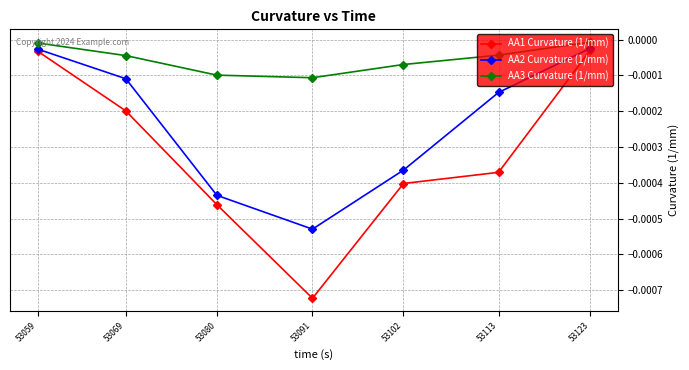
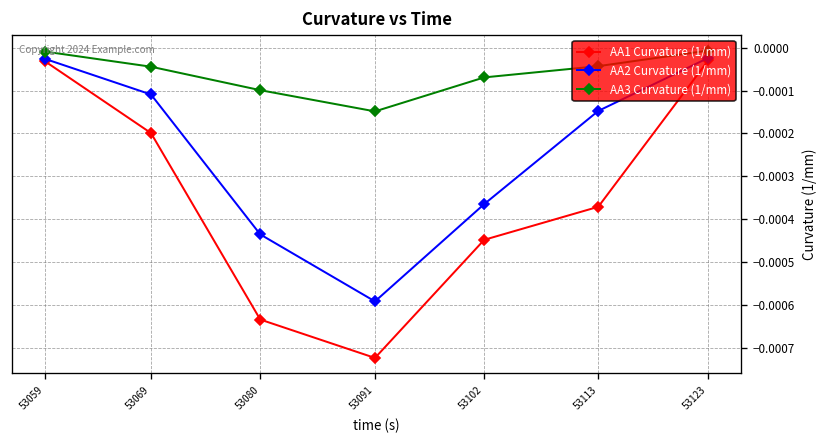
AA1 Curvature (1/mm), 53080: -0.00046 -> -0.00063
AA2 Curvature (1/mm), 53091: -0.00053 -> -0.00059
AA3 Curvature (1/mm), 53091: -0.00011 -> -0.00015
AA1 Curvature (1/mm), 53102: -0.00040 -> -0.00045
